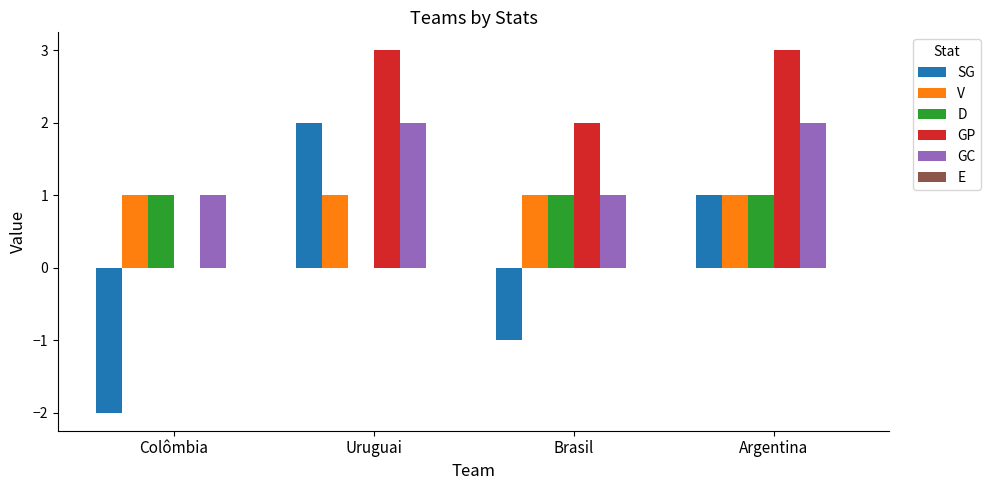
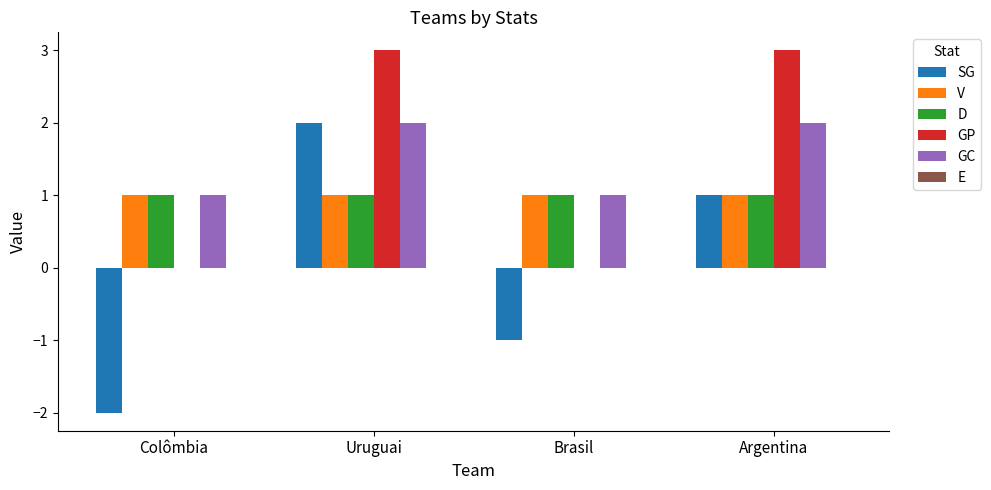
D, Uruguai: 0 -> 1
GP, Brasil: 2 -> 0
